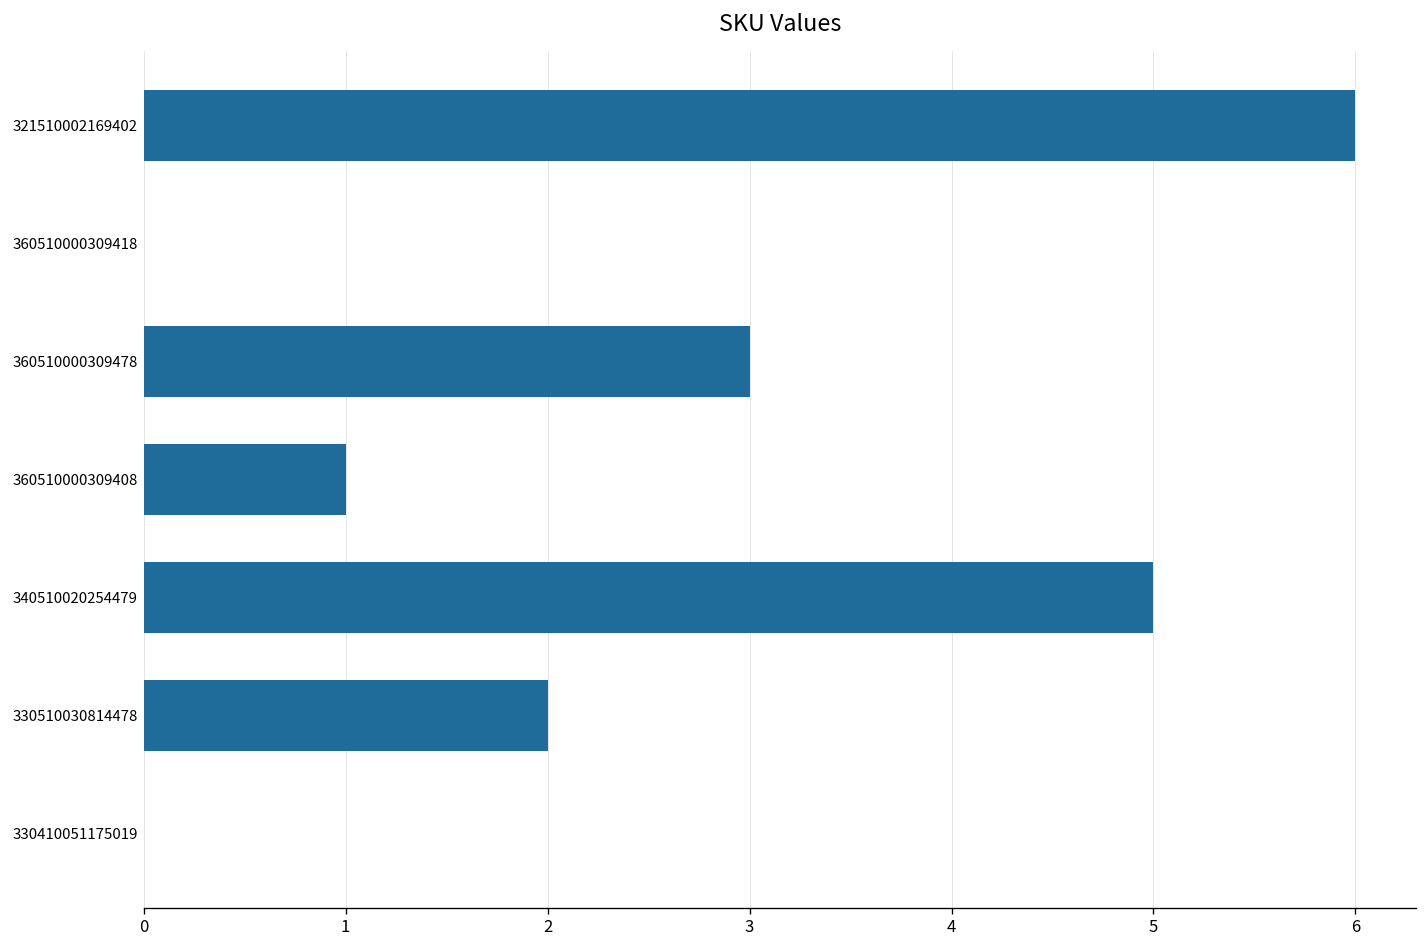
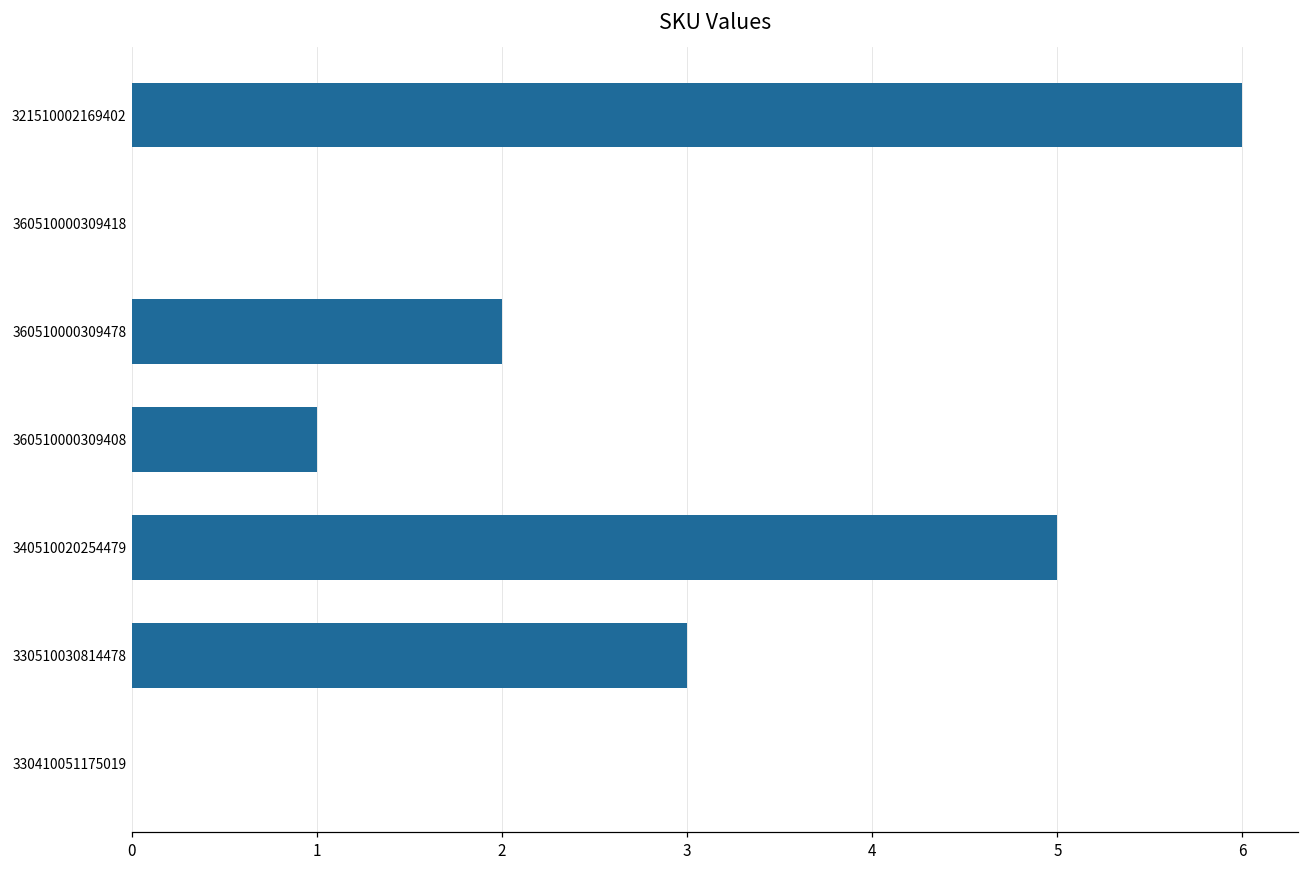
360510000309478: 3 -> 2
330510030814478: 2 -> 3
